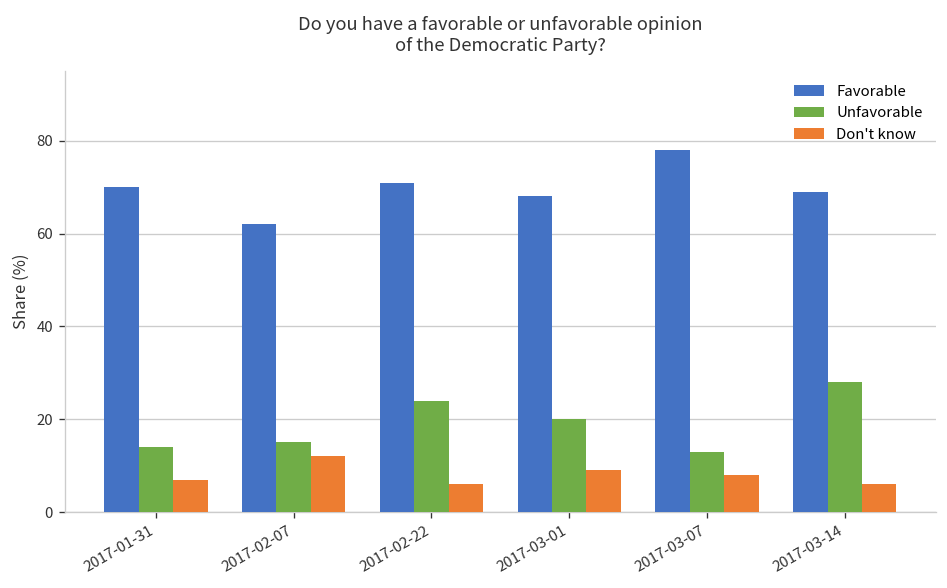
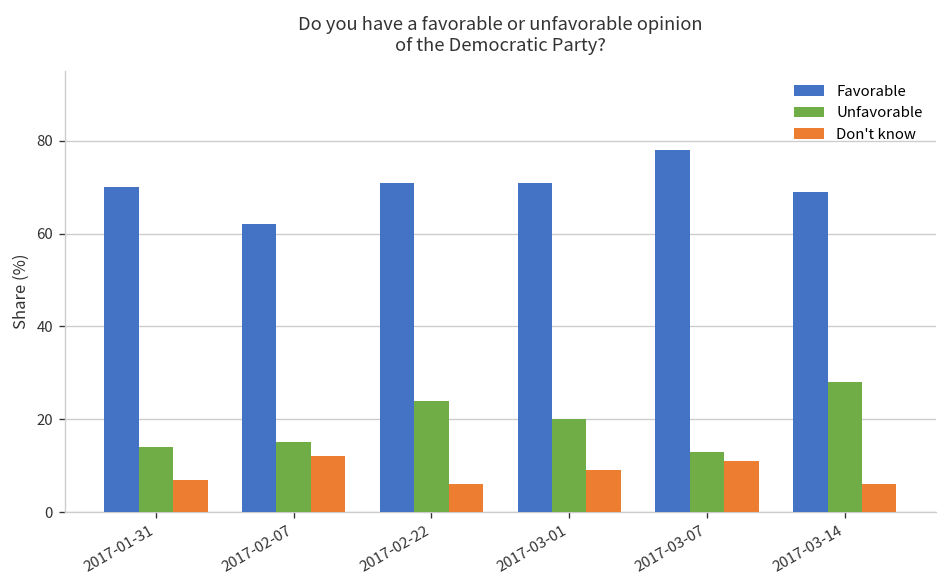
Favorable, 2017-03-01: 68 -> 71
Don't know, 2017-03-07: 8 -> 11
